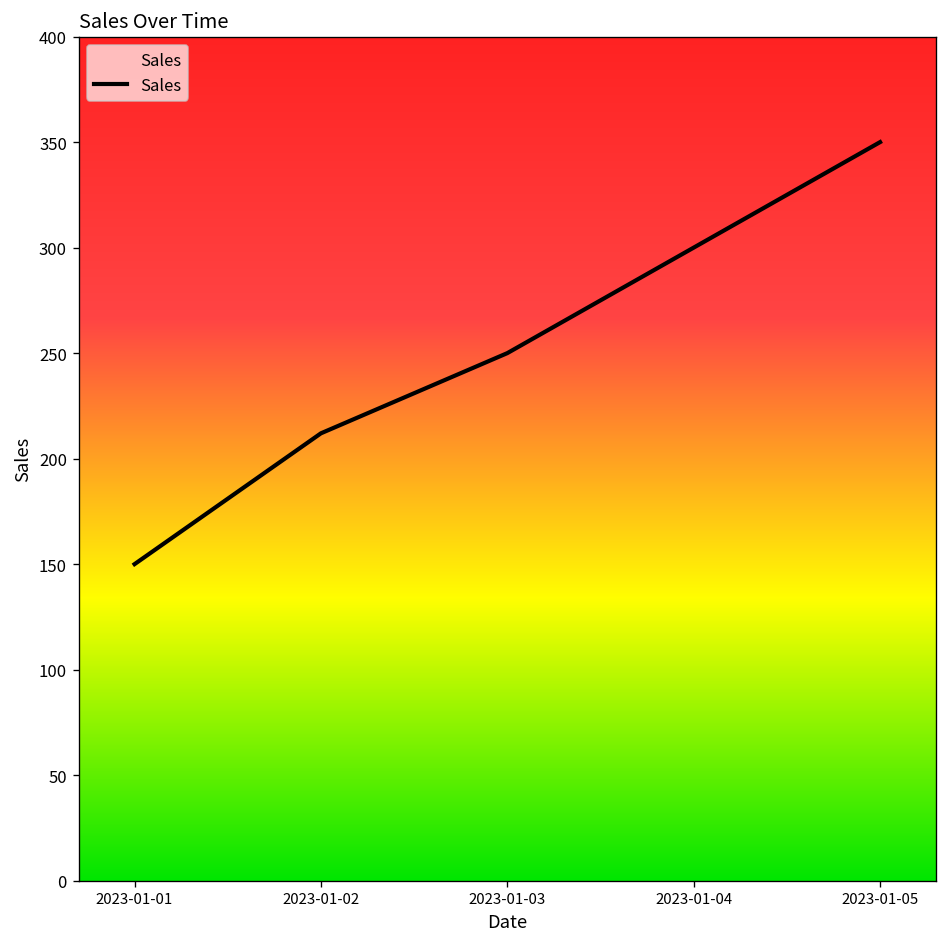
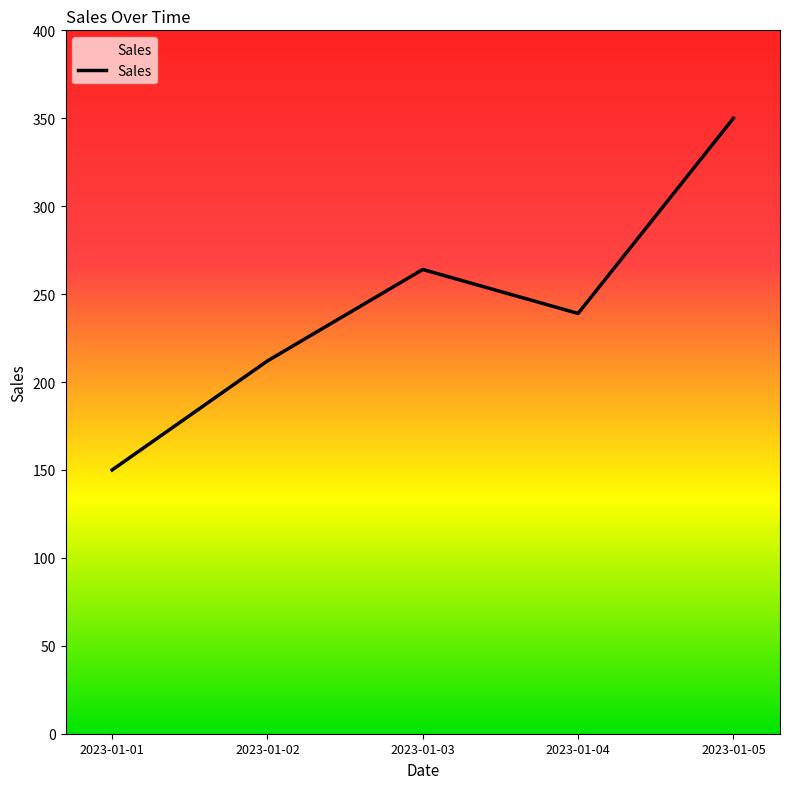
2023-01-03: 250 -> 264
2023-01-04: 300 -> 239
